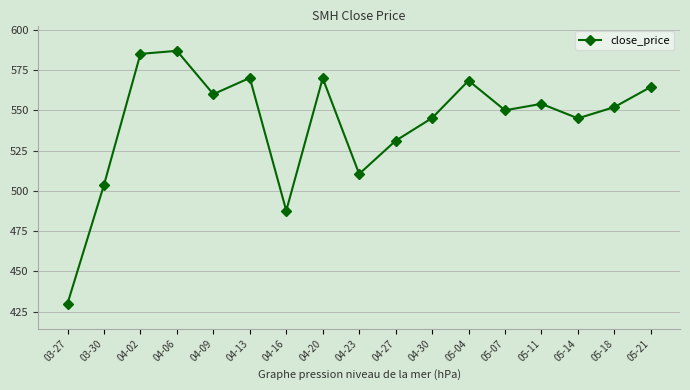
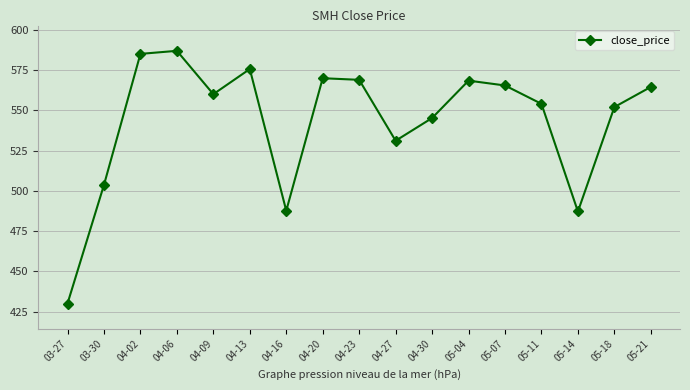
04-13: 570 -> 576
04-23: 511 -> 569
05-07: 550 -> 565
05-14: 545 -> 487
